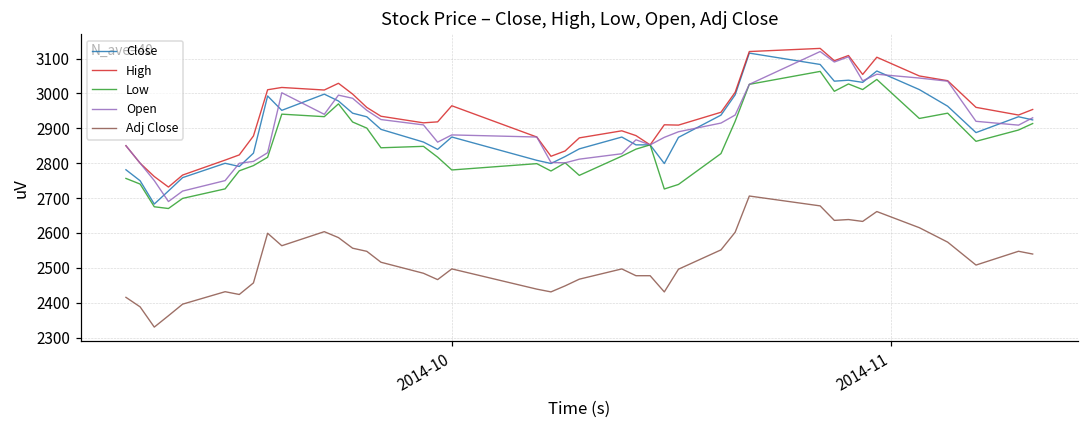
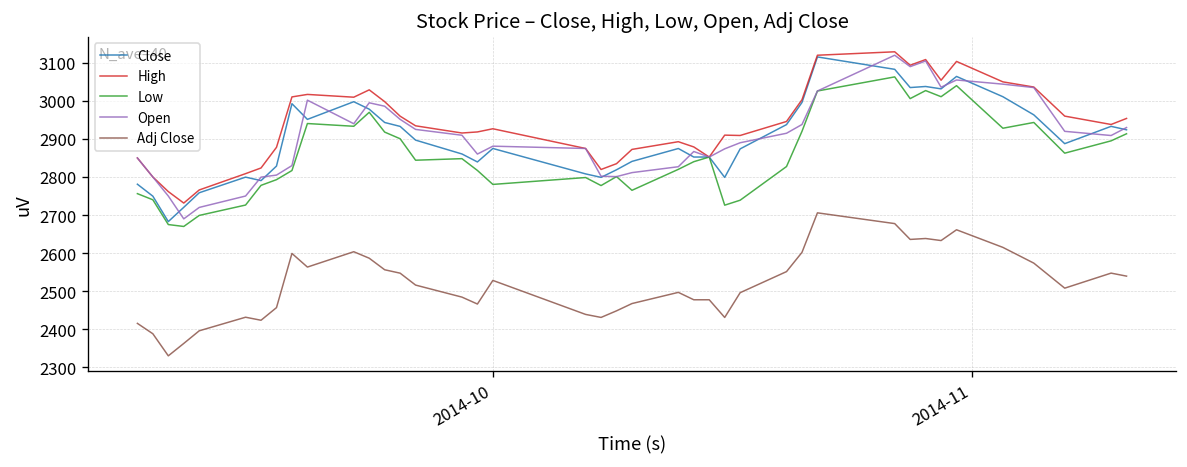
High, 2014-10: 2960 -> 2930
Adj Close, 2014-10: 2500 -> 2530
